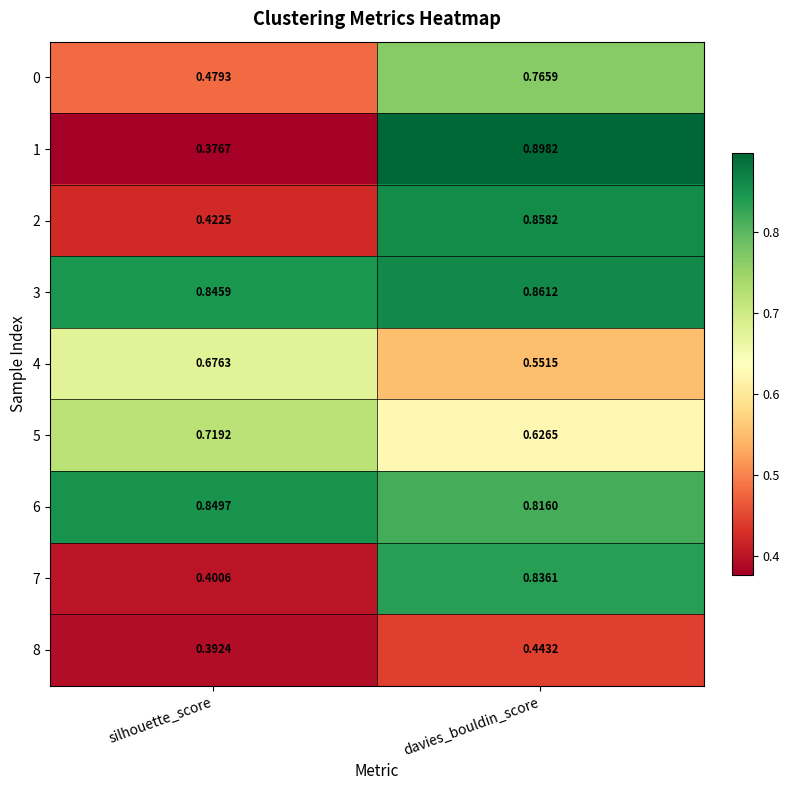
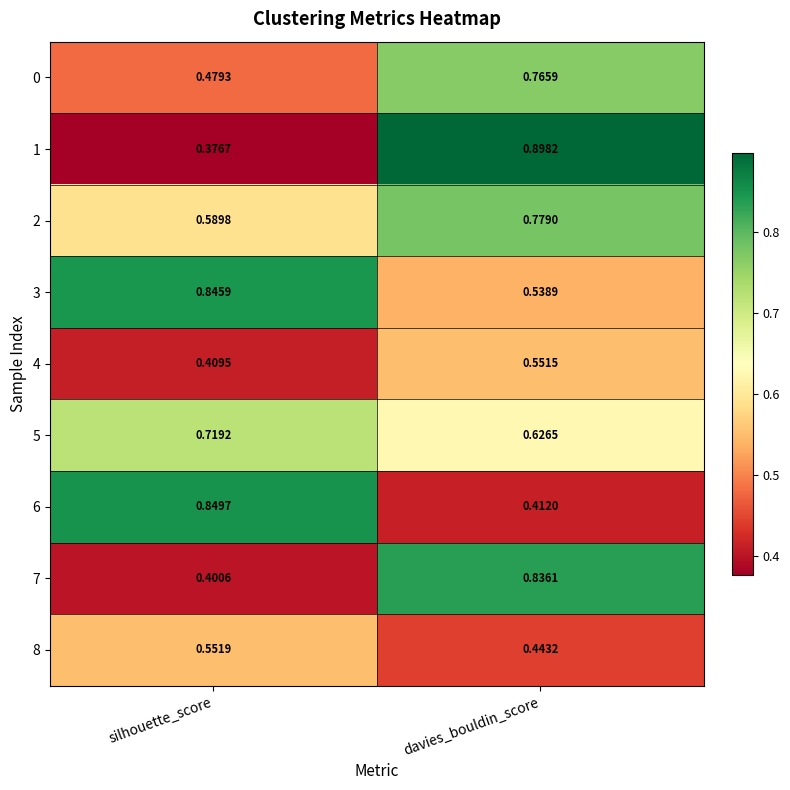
2, silhouette_score: 0.4225 -> 0.5898
2, davies_bouldin_score: 0.8582 -> 0.7790
3, davies_bouldin_score: 0.8612 -> 0.5389
4, silhouette_score: 0.6763 -> 0.4095
6, davies_bouldin_score: 0.8160 -> 0.4120
8, silhouette_score: 0.3924 -> 0.5519
